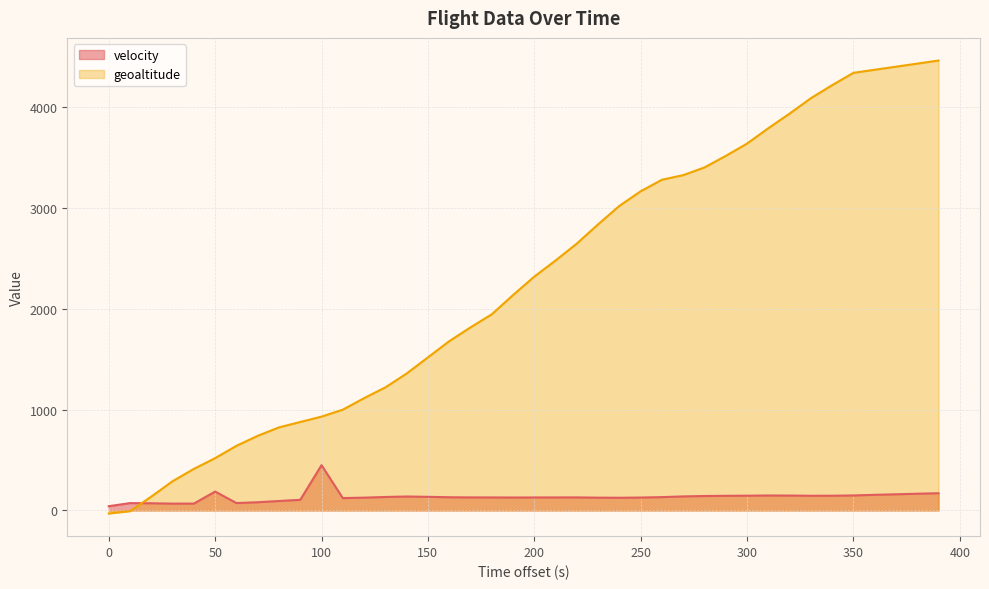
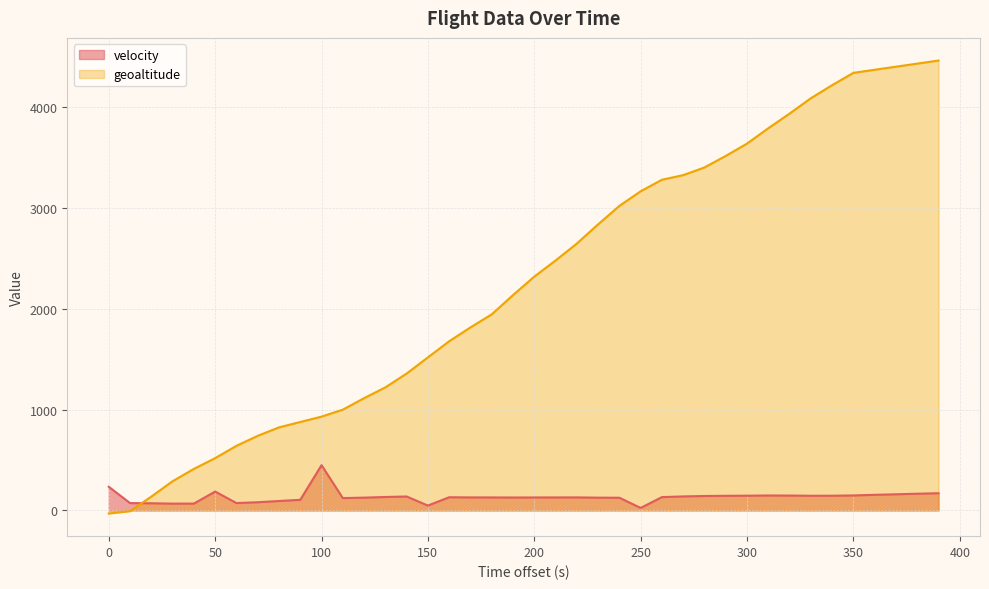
velocity, 0: 40 -> 230
velocity, 150: 130 -> 50
velocity, 250: 130 -> 20
